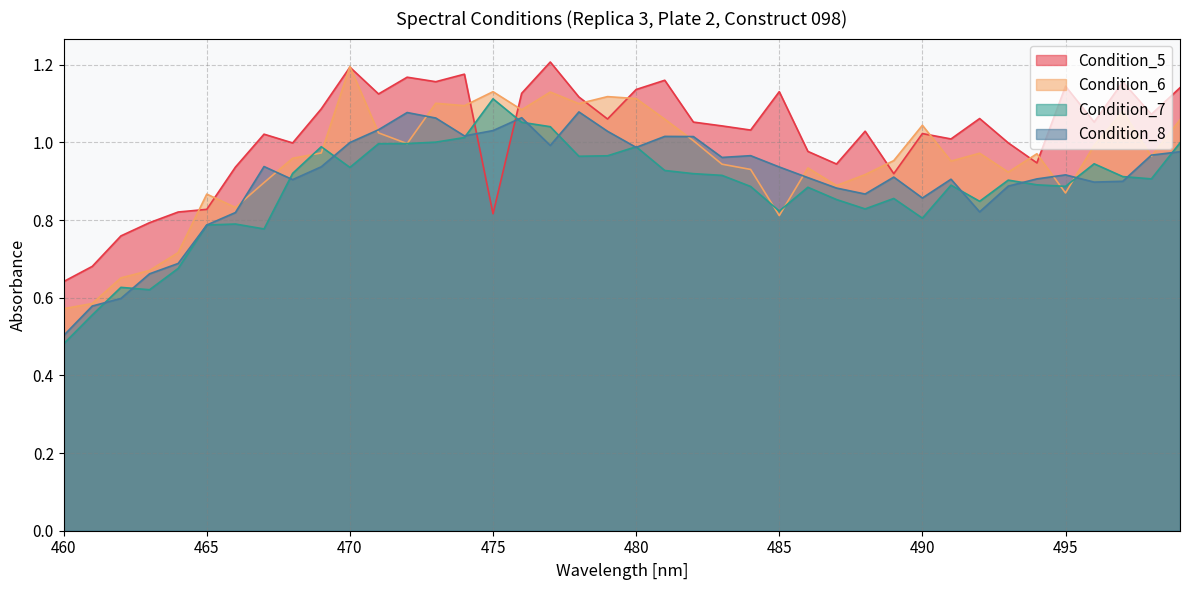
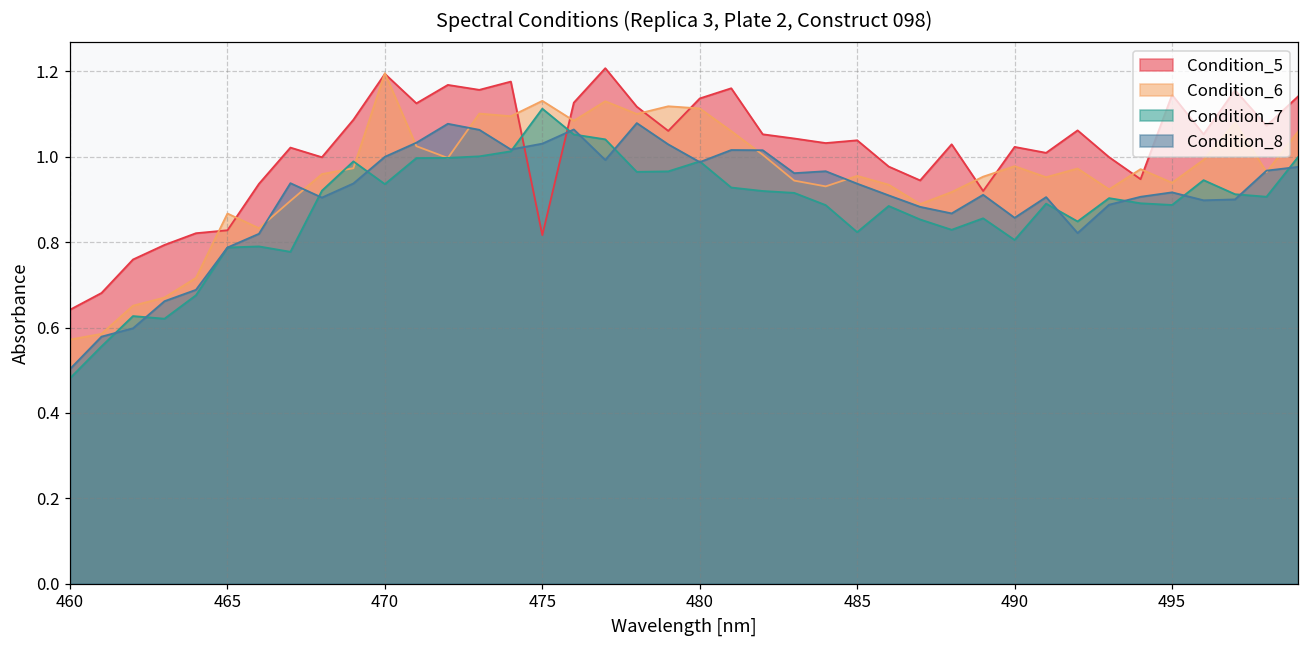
Condition_5, 485: 1.13 -> 1.04
Condition_6, 485: 0.81 -> 0.95
Condition_6, 490: 1.04 -> 0.98
Condition_6, 495: 0.87 -> 0.94
